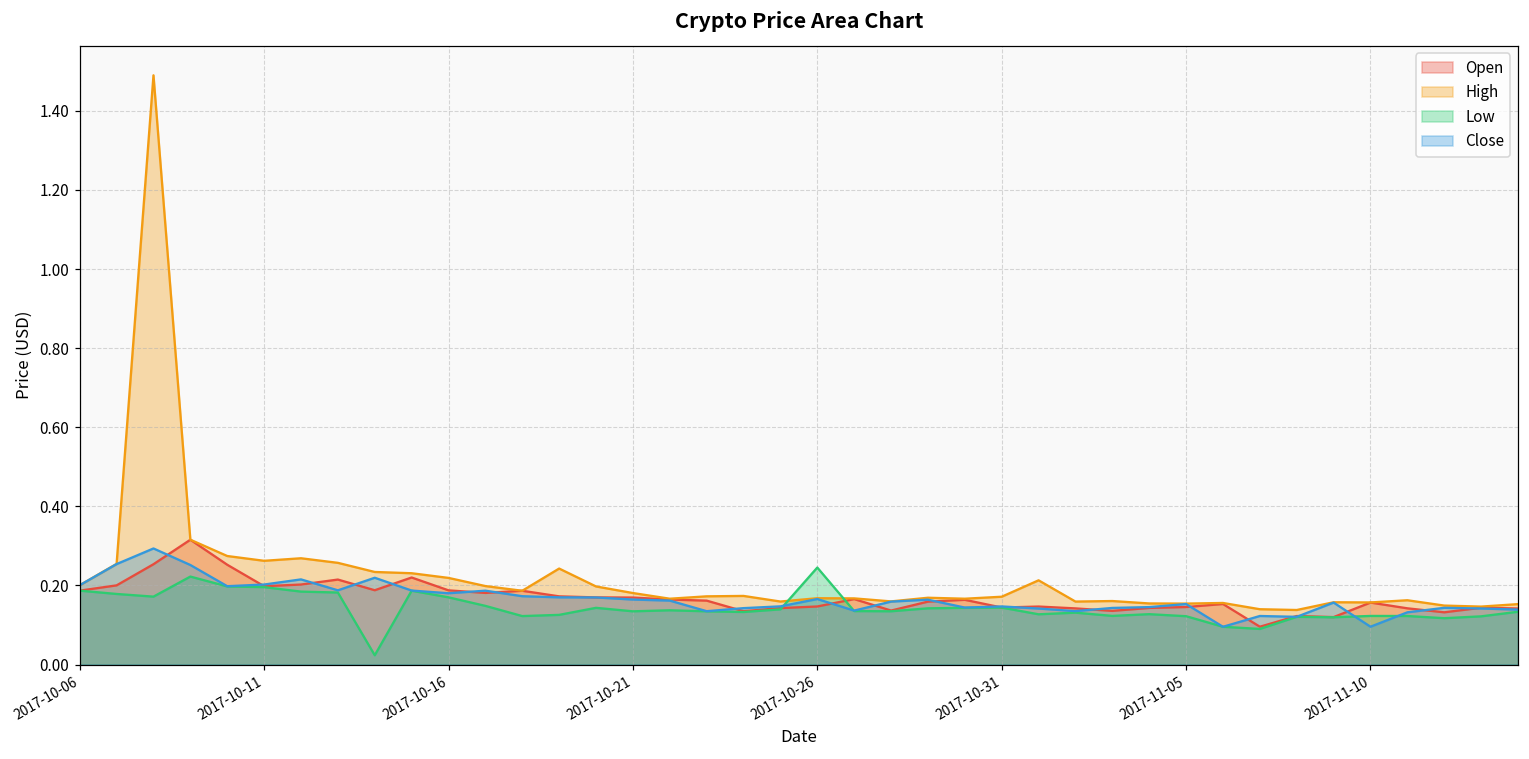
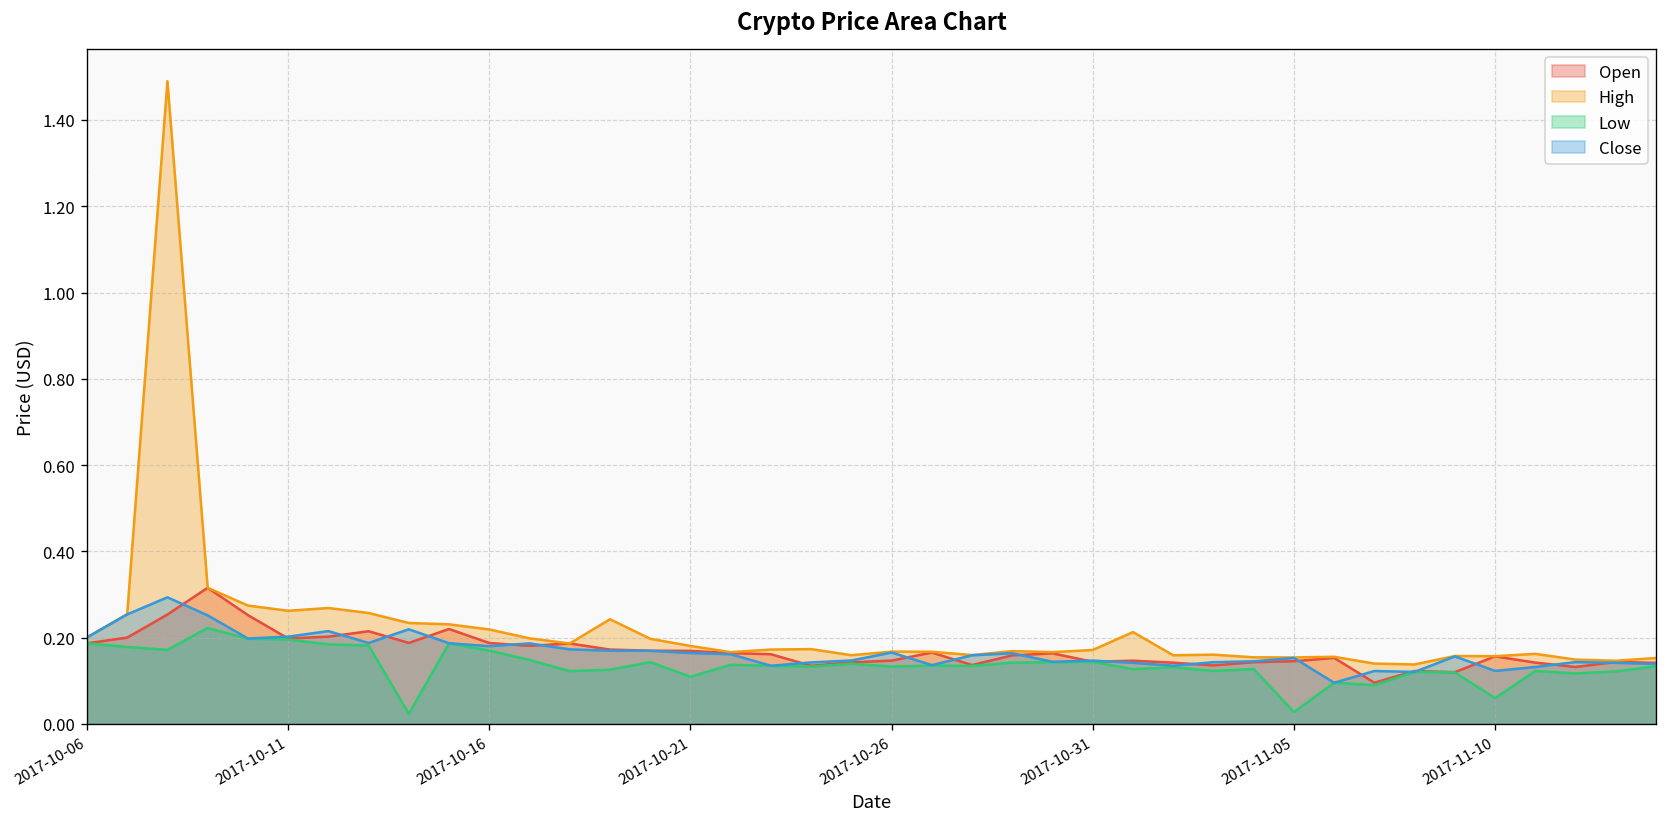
Low, 2017-10-21: 0.13 -> 0.11
Low, 2017-10-26: 0.25 -> 0.13
Low, 2017-11-05: 0.12 -> 0.03
Low, 2017-11-10: 0.12 -> 0.06
Close, 2017-11-10: 0.10 -> 0.12
